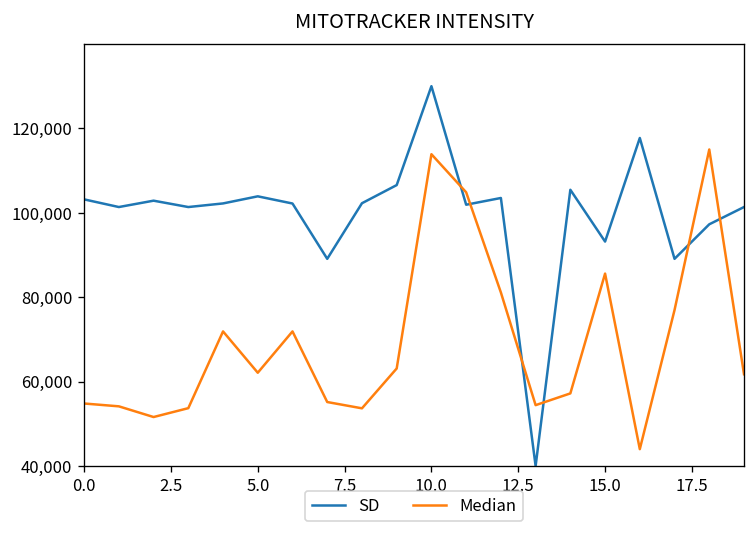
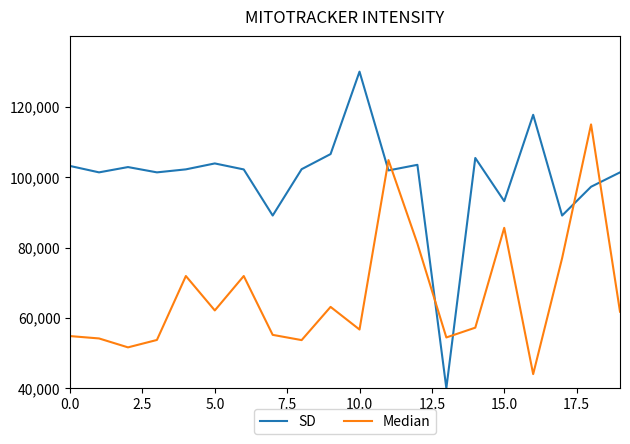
Median, 10.0: 114,000 -> 57,000
